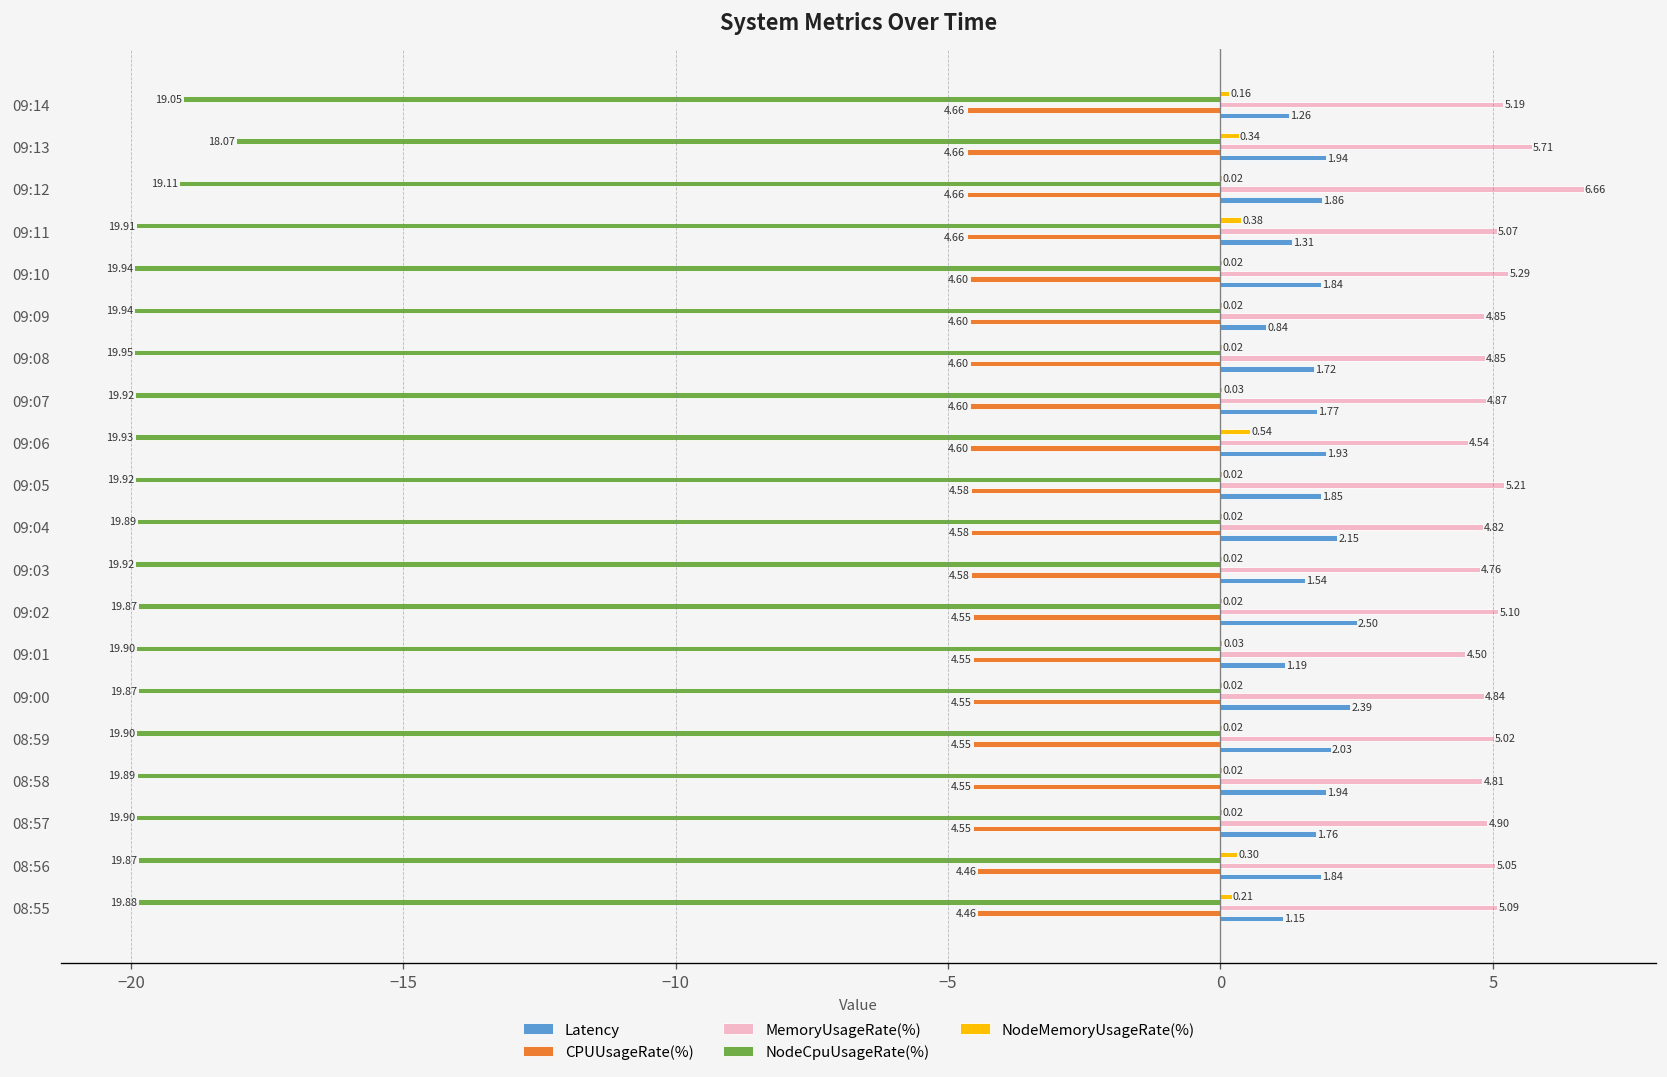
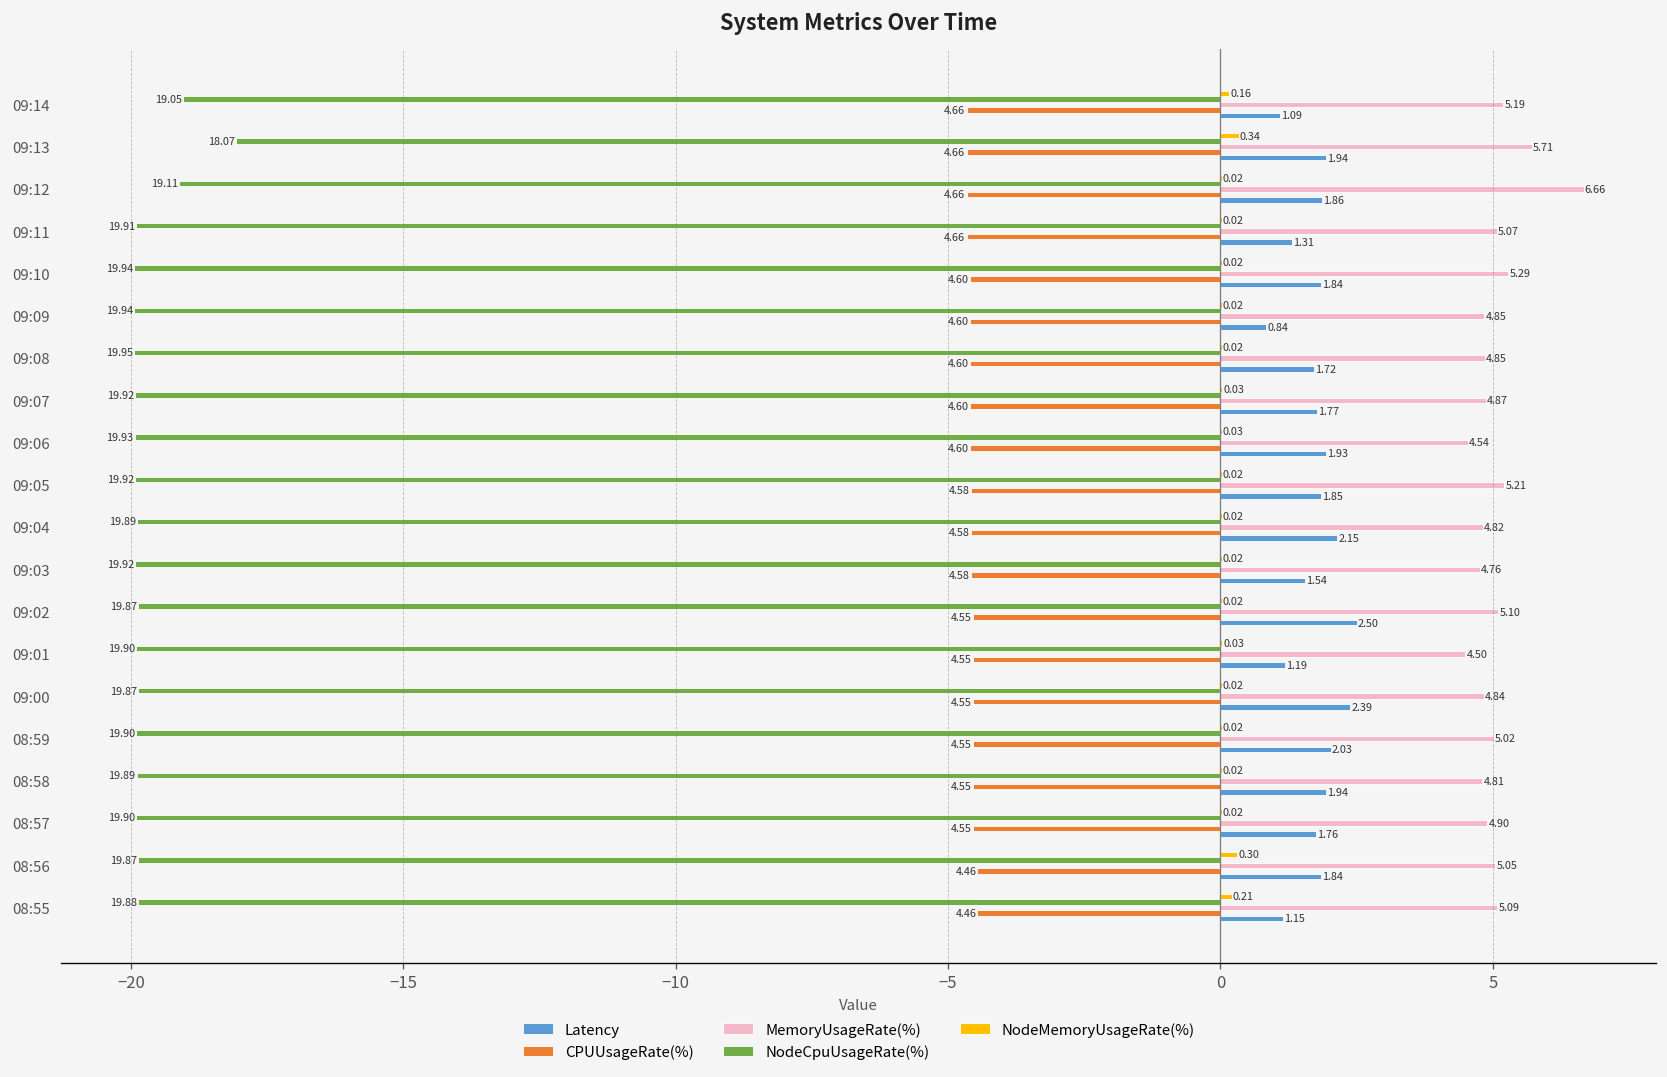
Latency, 09:14: 1.26 -> 1.09
NodeMemoryUsageRate(%), 09:11: 0.38 -> 0.02
NodeMemoryUsageRate(%), 09:06: 0.54 -> 0.03
